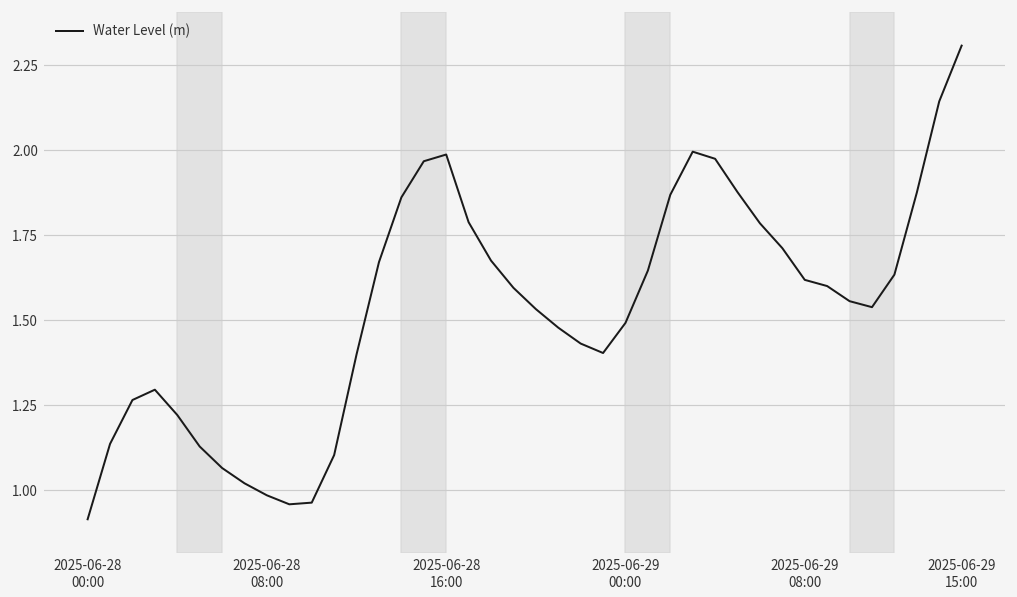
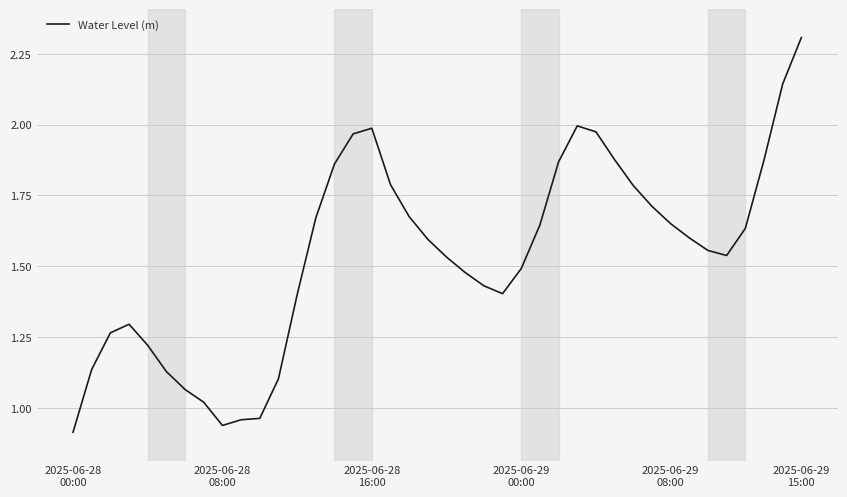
2025-06-28 08:00: 0.98 -> 0.94
2025-06-29 08:00: 1.62 -> 1.65
